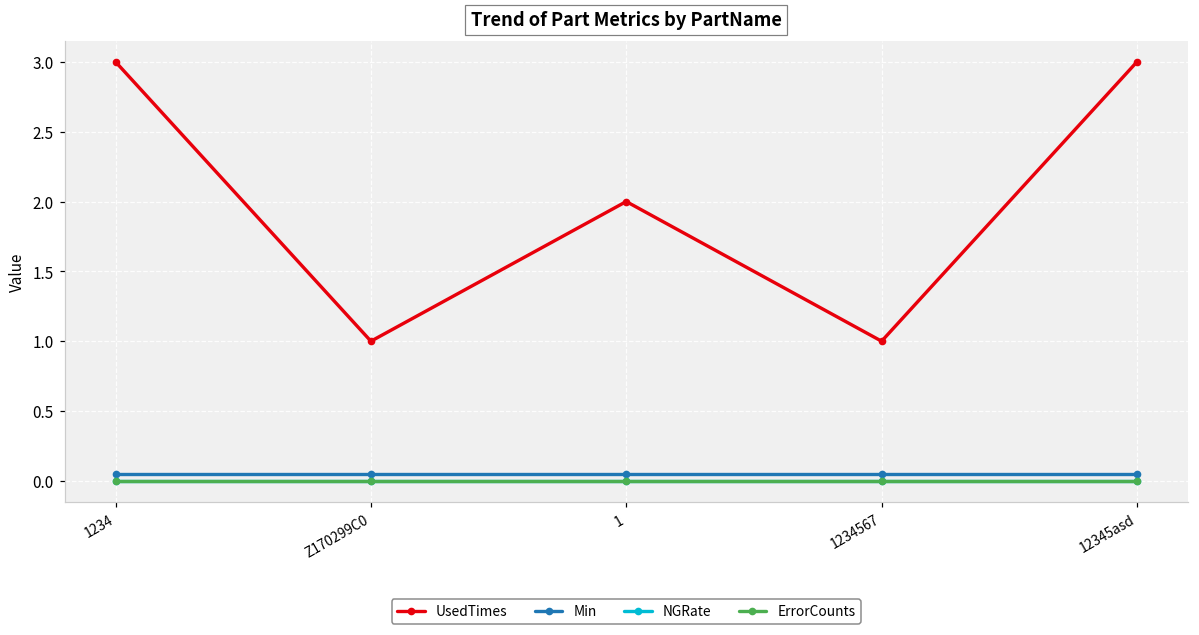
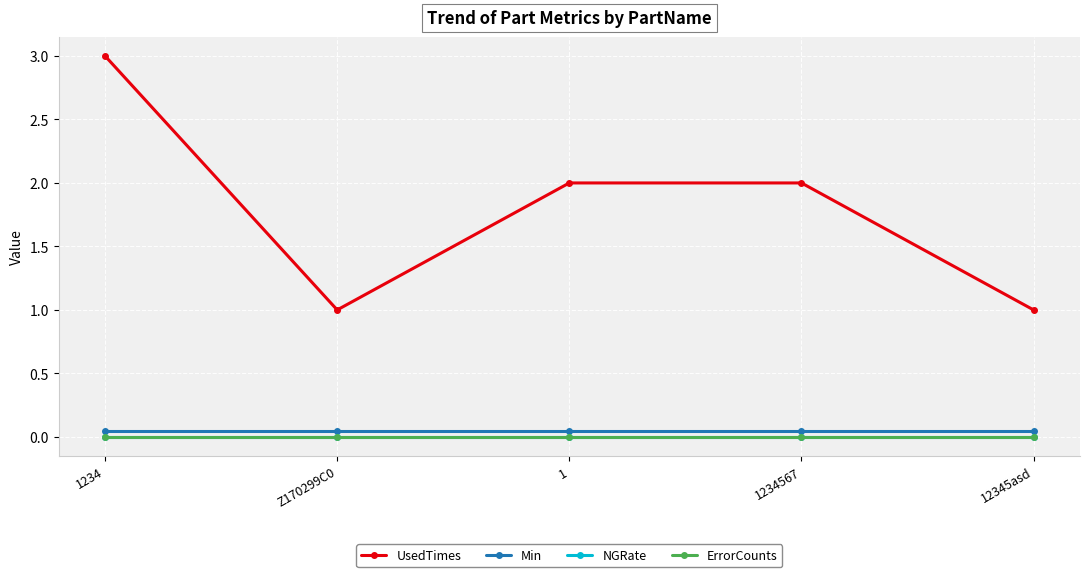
UsedTimes, 1234567: 1 -> 2
UsedTimes, 12345asd: 3 -> 1
